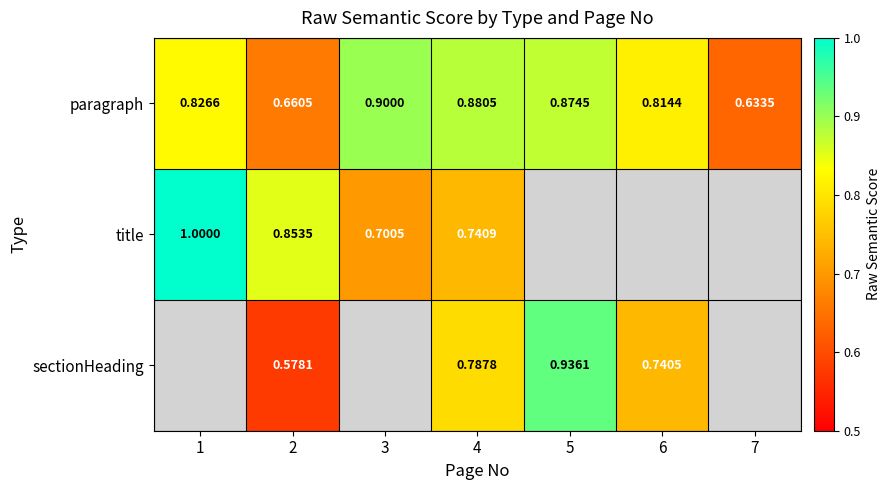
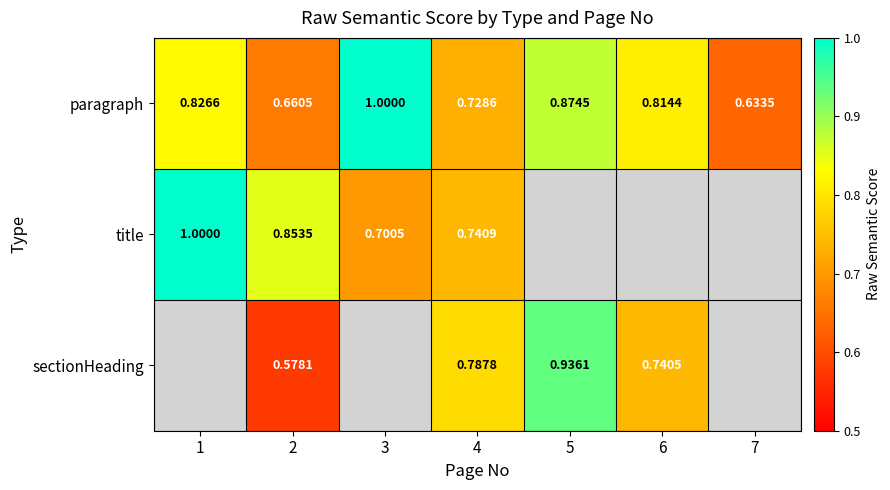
paragraph, 3: 0.9000 -> 1.0000
paragraph, 4: 0.8805 -> 0.7286
